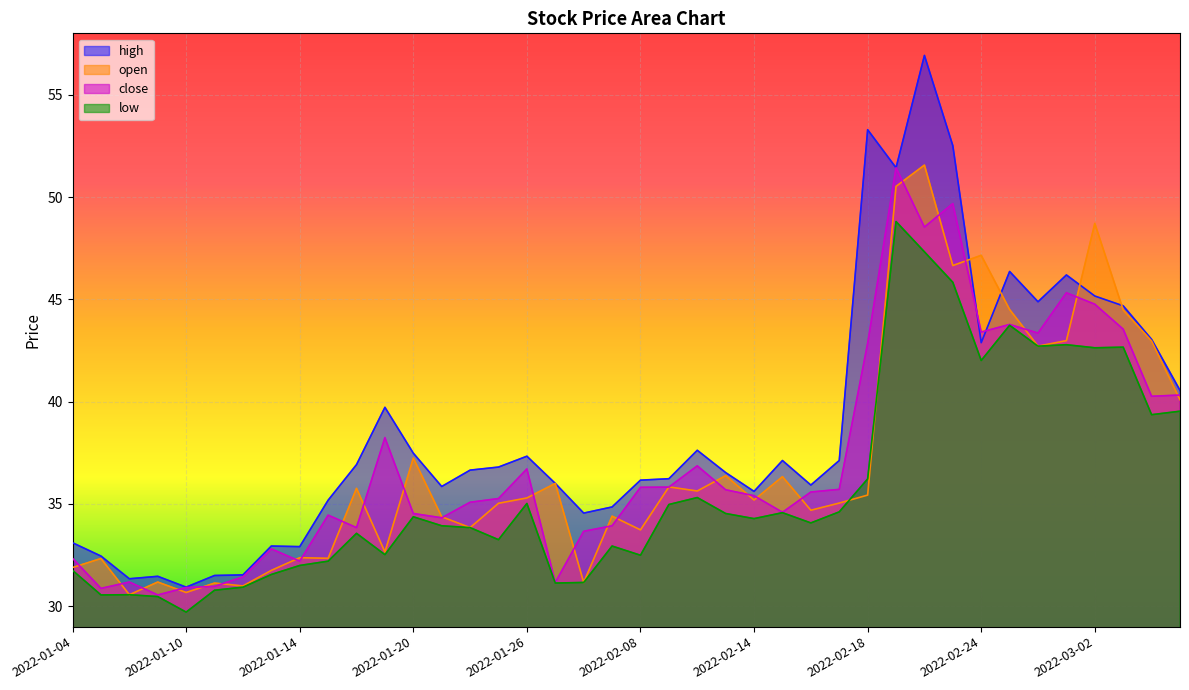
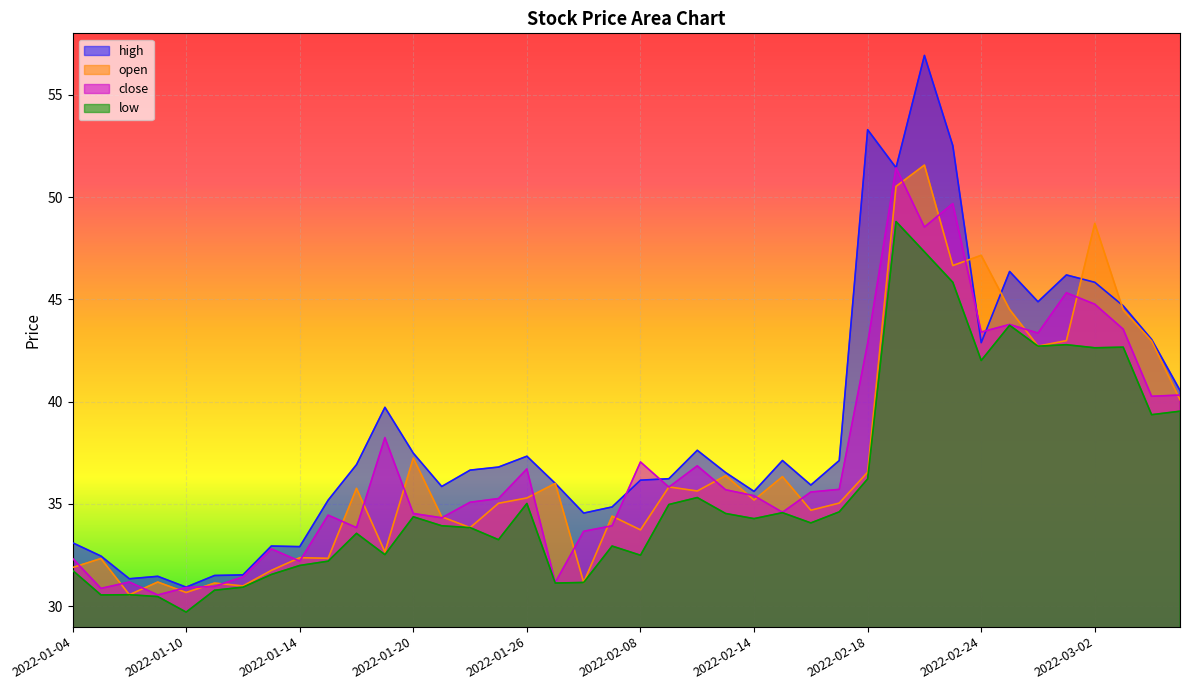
close, 2022-02-08: 35.8 -> 37.1
open, 2022-02-18: 35.4 -> 36.6
high, 2022-03-02: 45.2 -> 45.8
